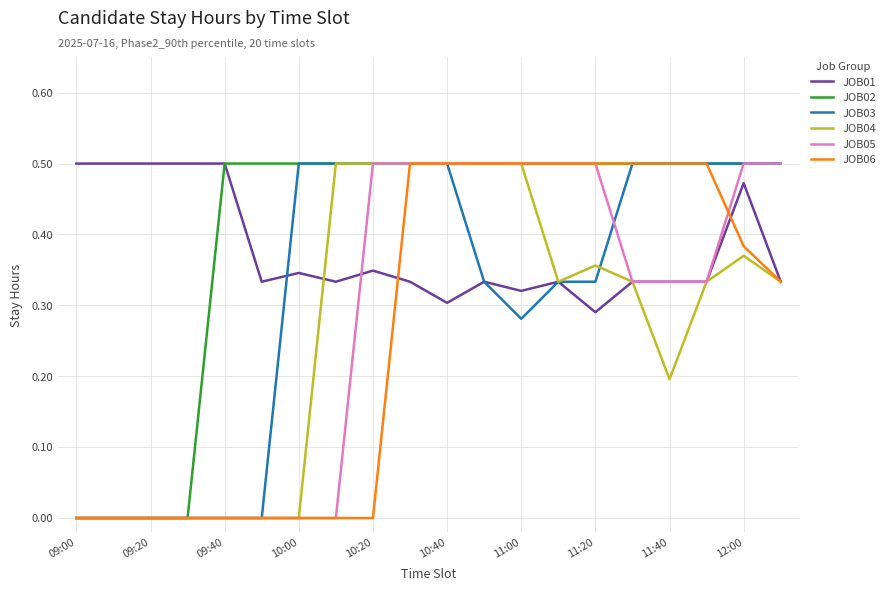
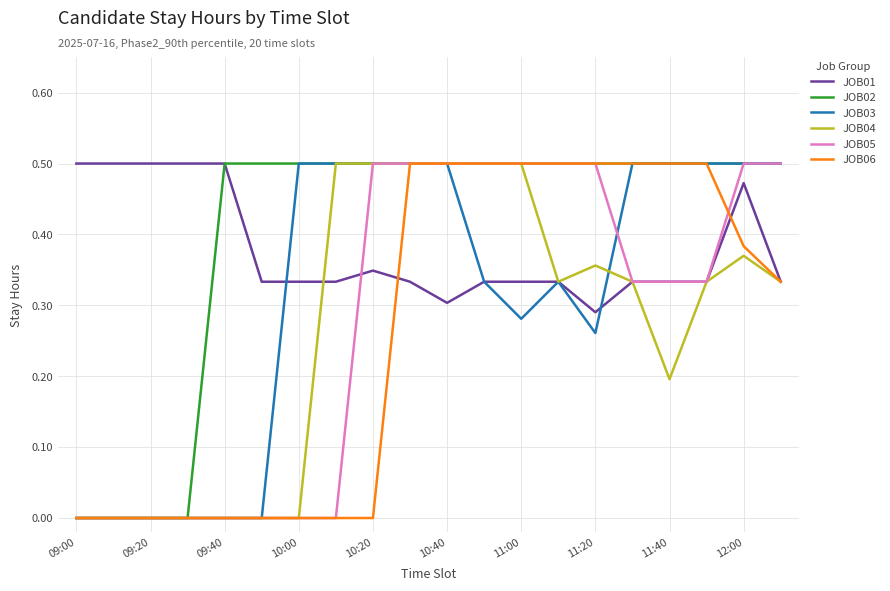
JOB01, 10:00: 0.35 -> 0.33
JOB01, 11:00: 0.32 -> 0.33
JOB03, 11:20: 0.33 -> 0.26
